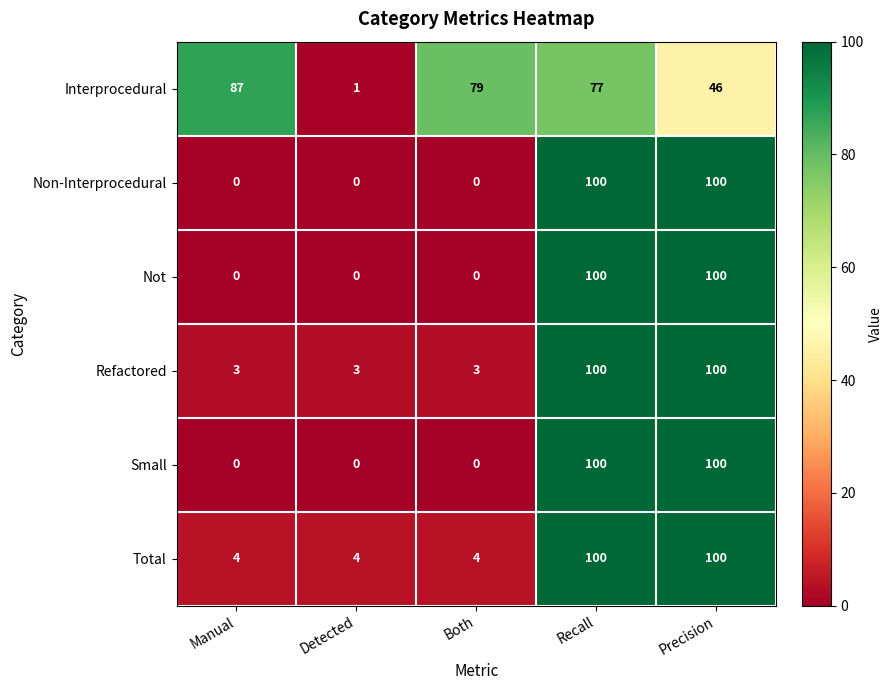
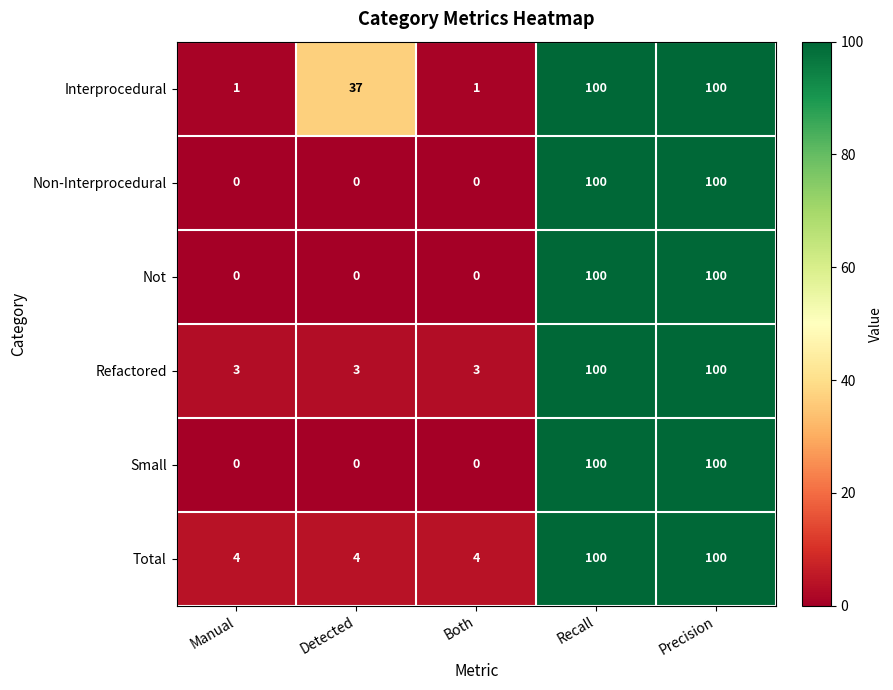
Interprocedural, Manual: 87 -> 1
Interprocedural, Detected: 1 -> 37
Interprocedural, Both: 79 -> 1
Interprocedural, Recall: 77 -> 100
Interprocedural, Precision: 46 -> 100
